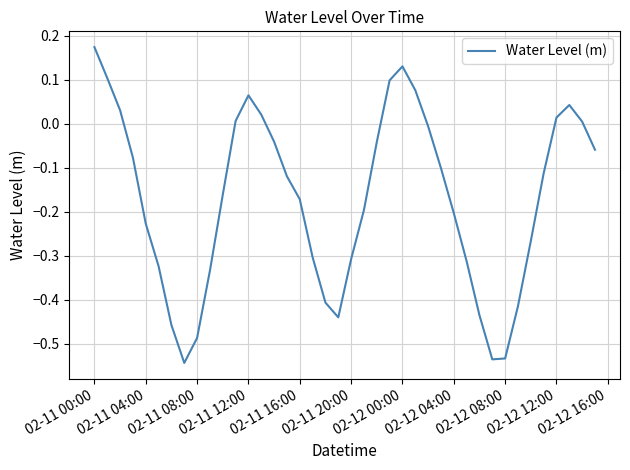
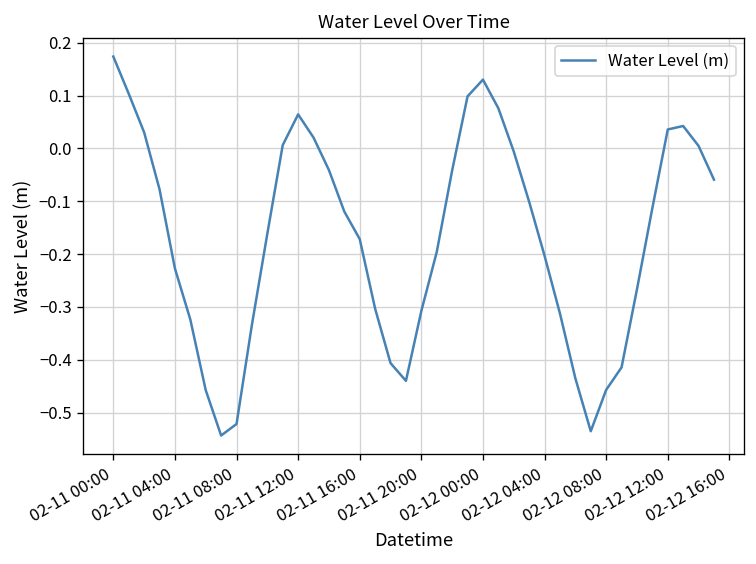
02-11 08:00: -0.49 -> -0.52
02-12 08:00: -0.53 -> -0.46
02-12 12:00: 0.01 -> 0.04
